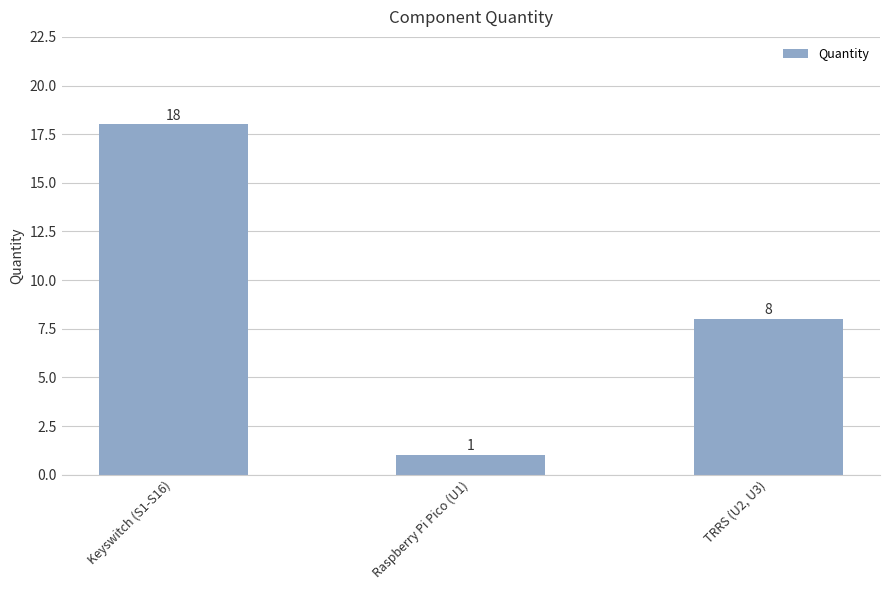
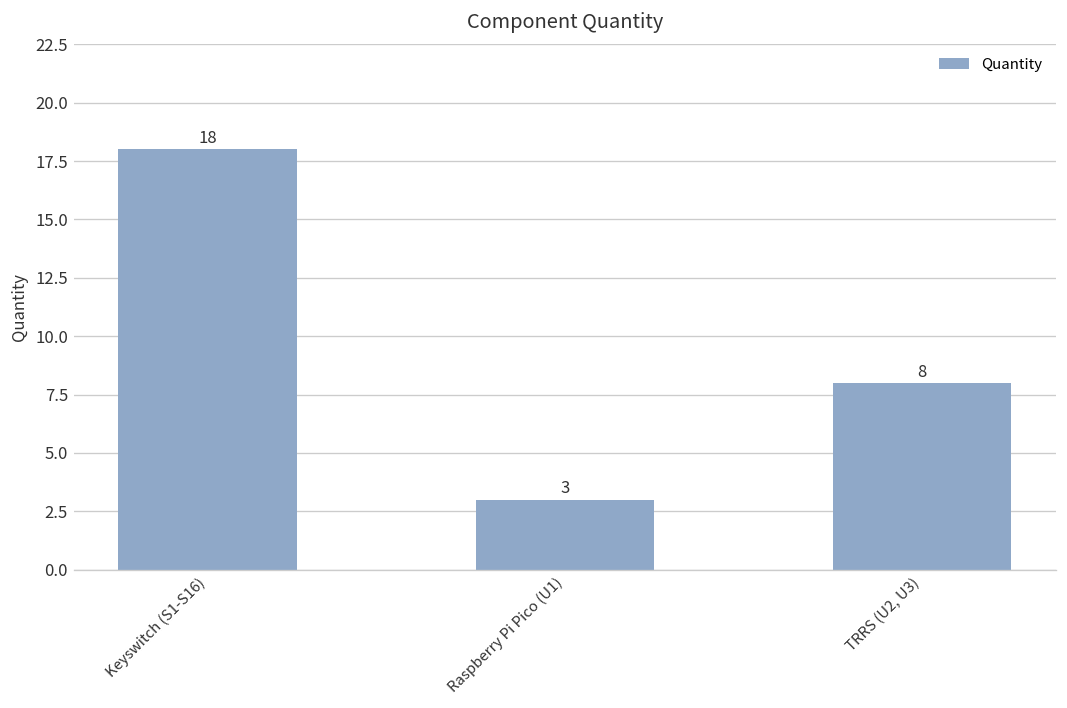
Raspberry Pi Pico (U1): 1 -> 3
